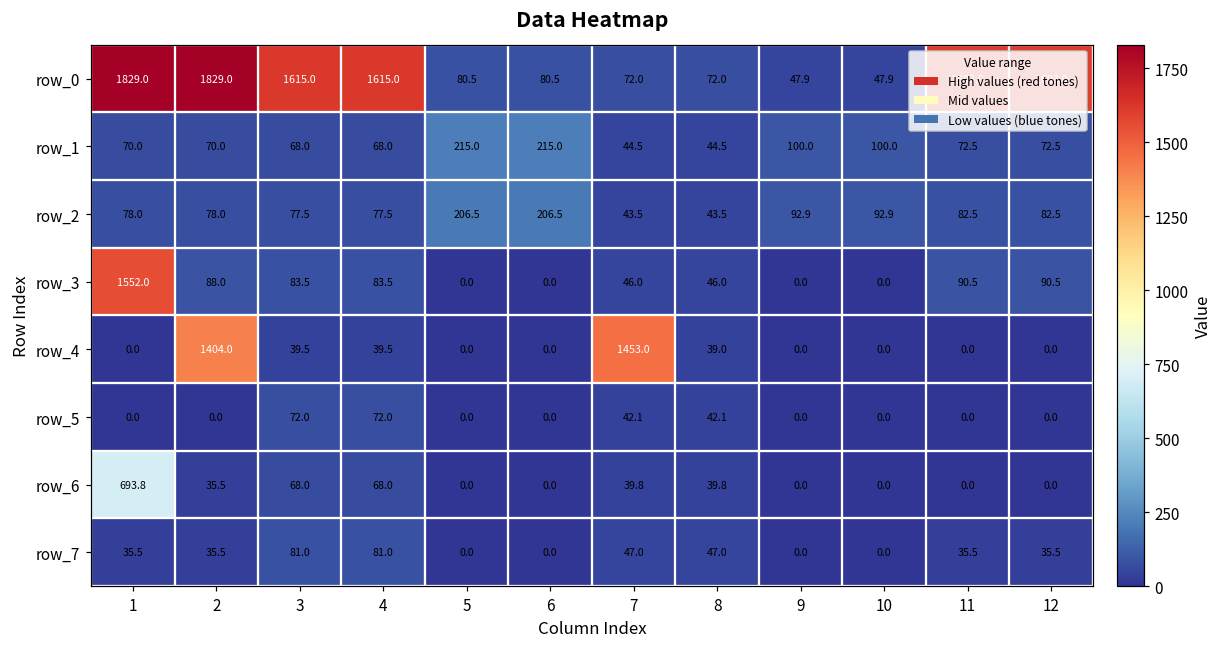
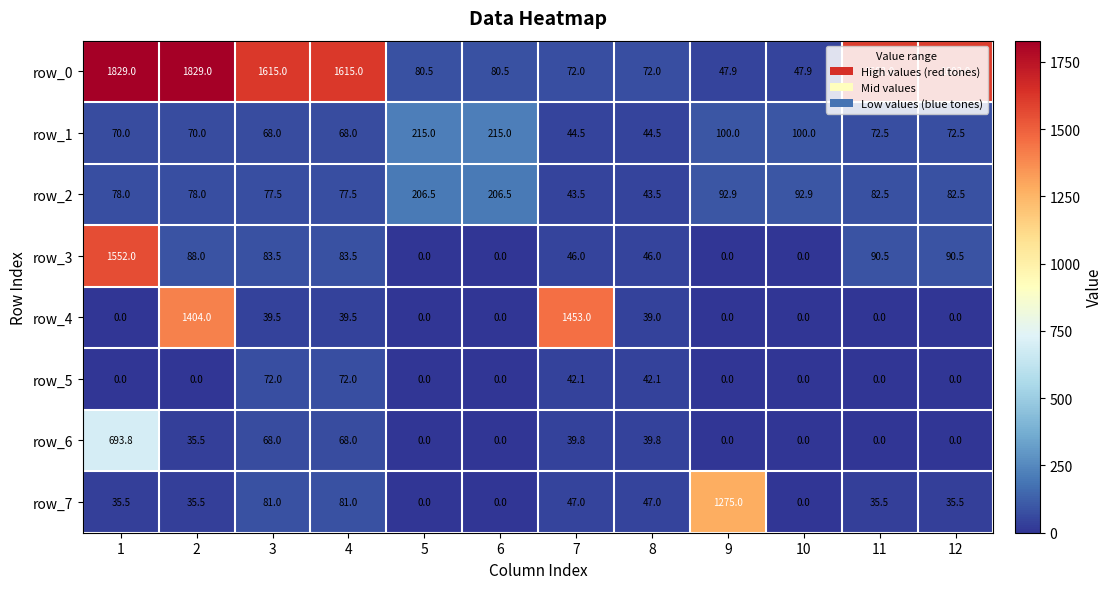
row_7, 9: 0.0 -> 1275.0
